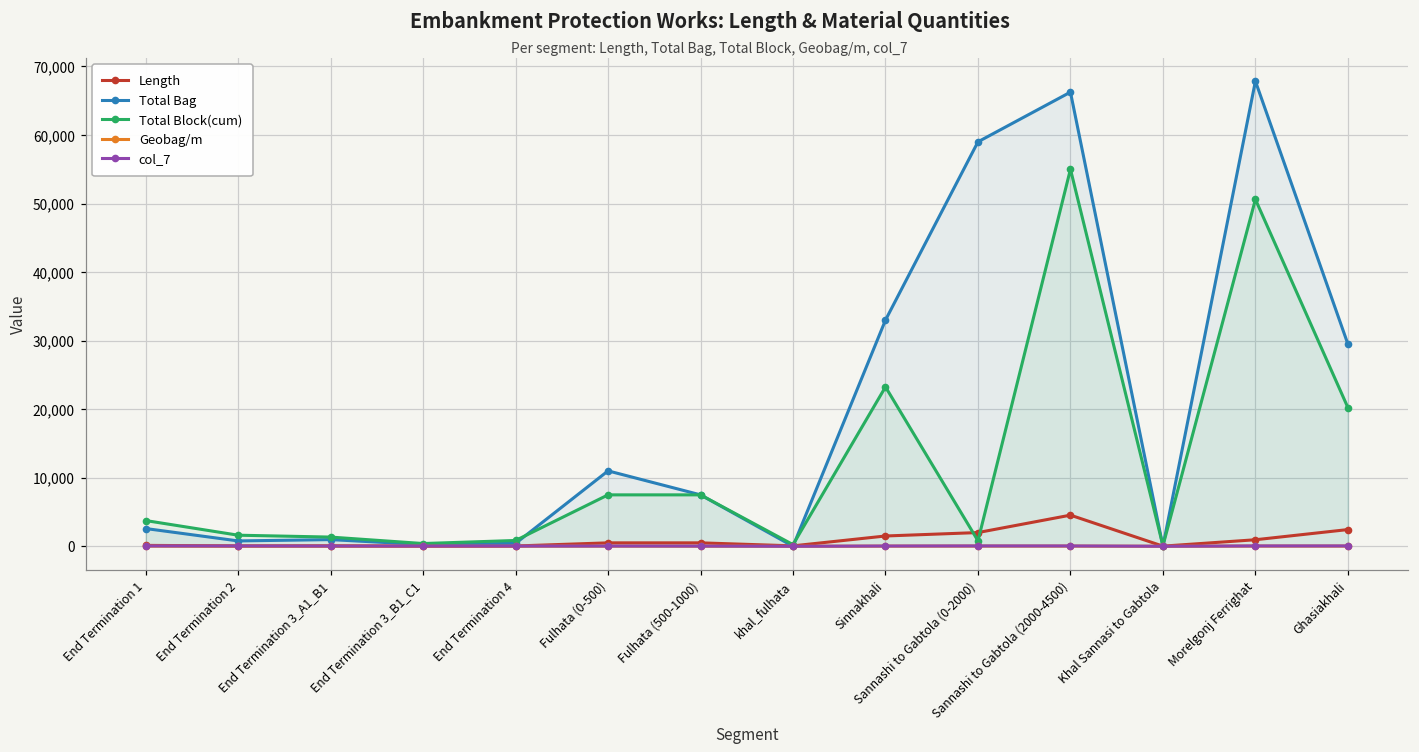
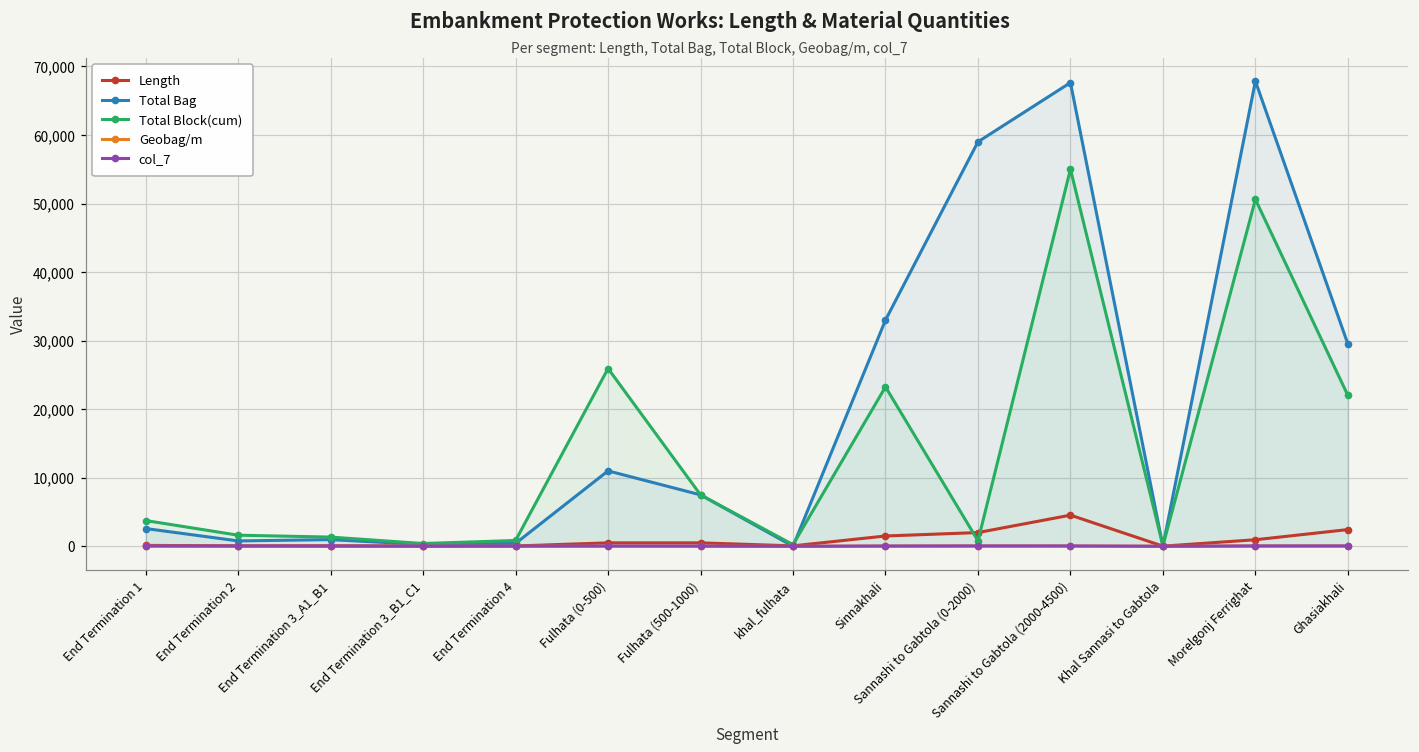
Total Block(cum), Fulhata (0-500): 8,000 -> 26,000
Total Bag, Sannashi to Gabtola (2000-4500): 66,000 -> 68,000
Total Block(cum), Ghasiakhali: 20,000 -> 22,000
